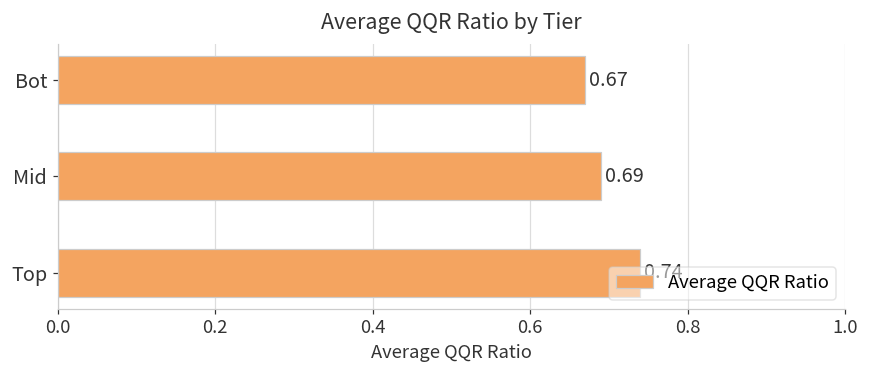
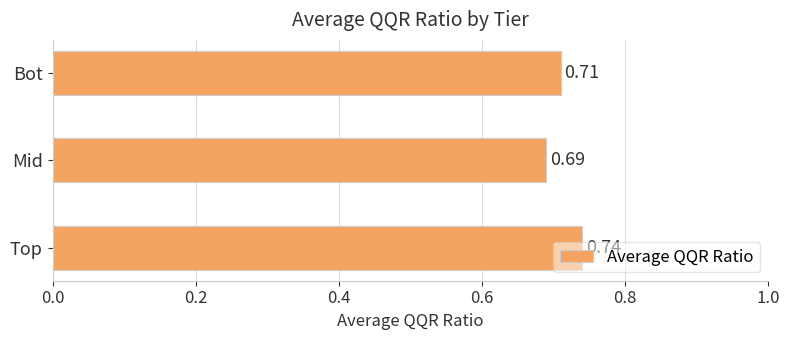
Bot: 0.67 -> 0.71
